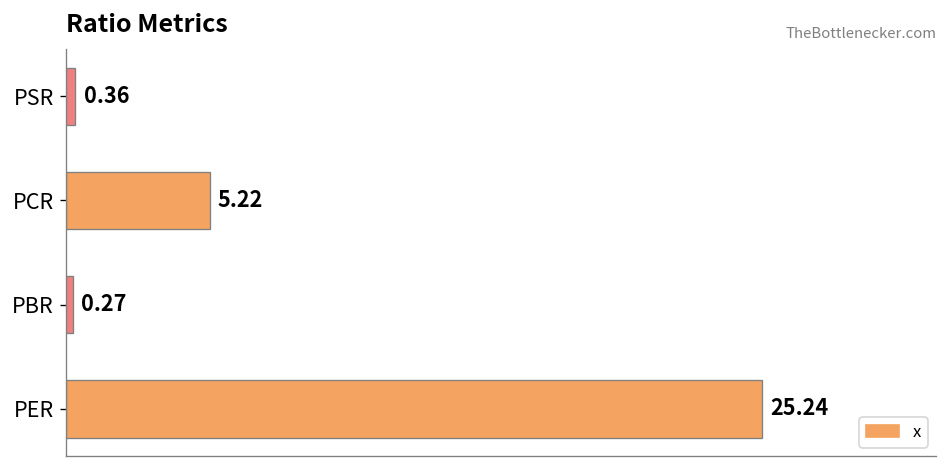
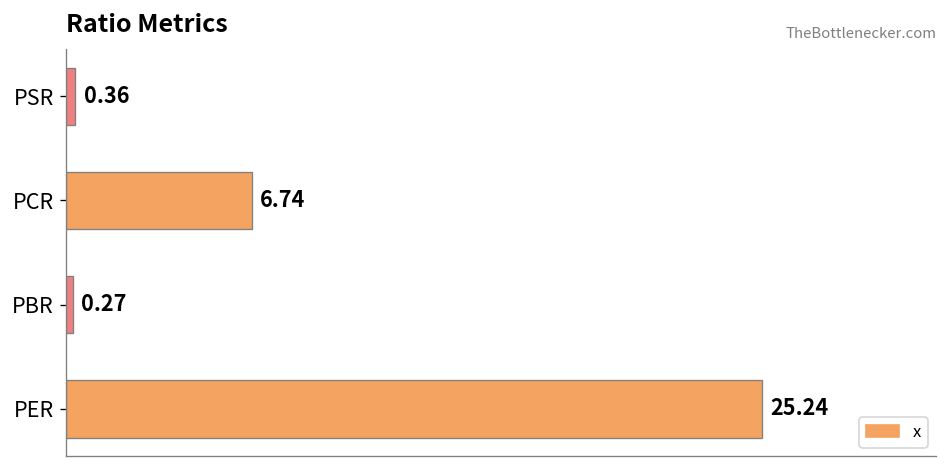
PCR: 5.22 -> 6.74
